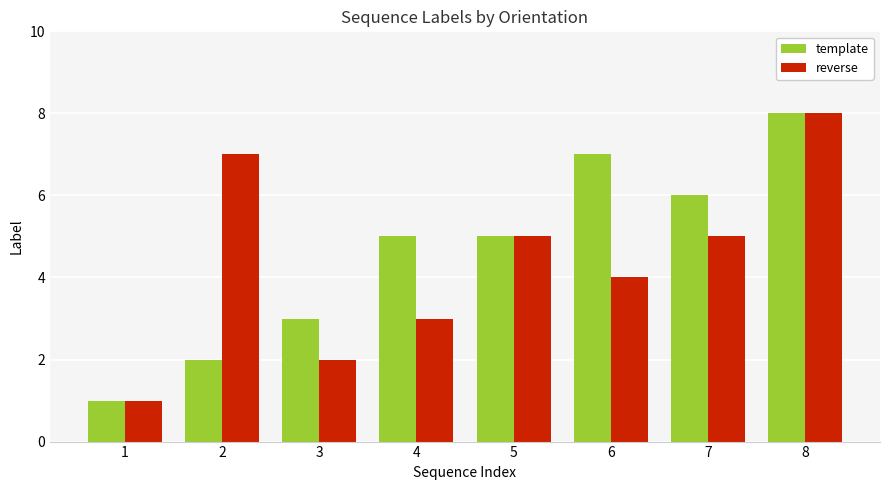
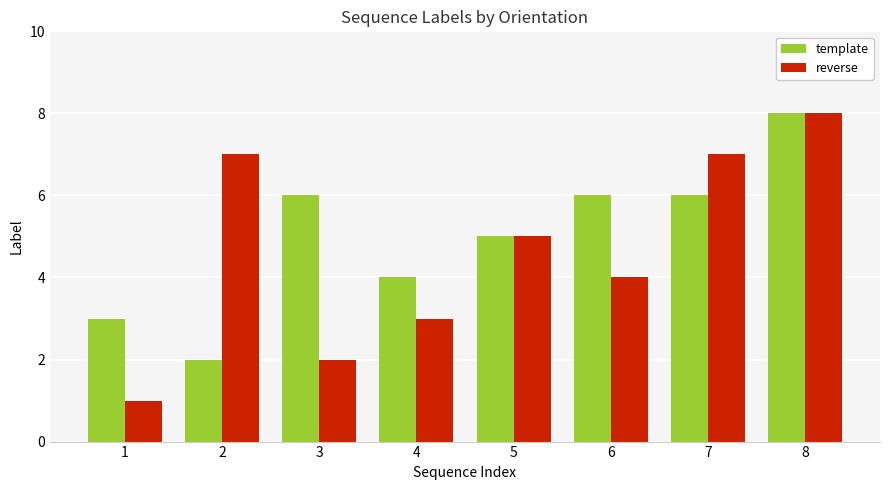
template, 1: 1 -> 3
template, 3: 3 -> 6
template, 4: 5 -> 4
template, 6: 7 -> 6
reverse, 7: 5 -> 7
